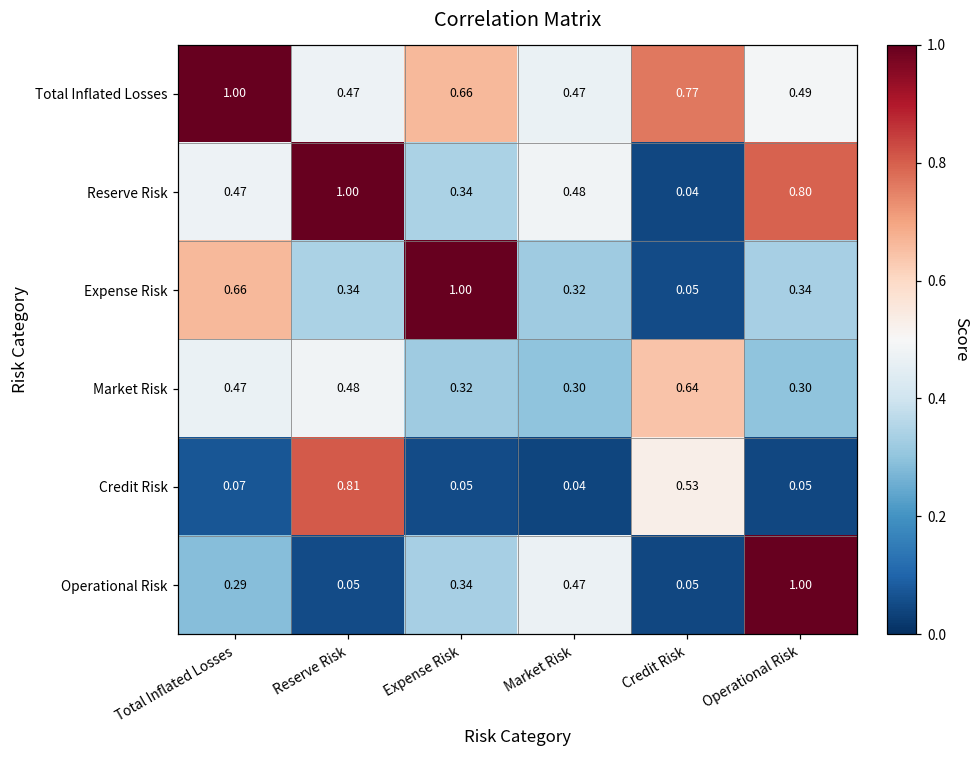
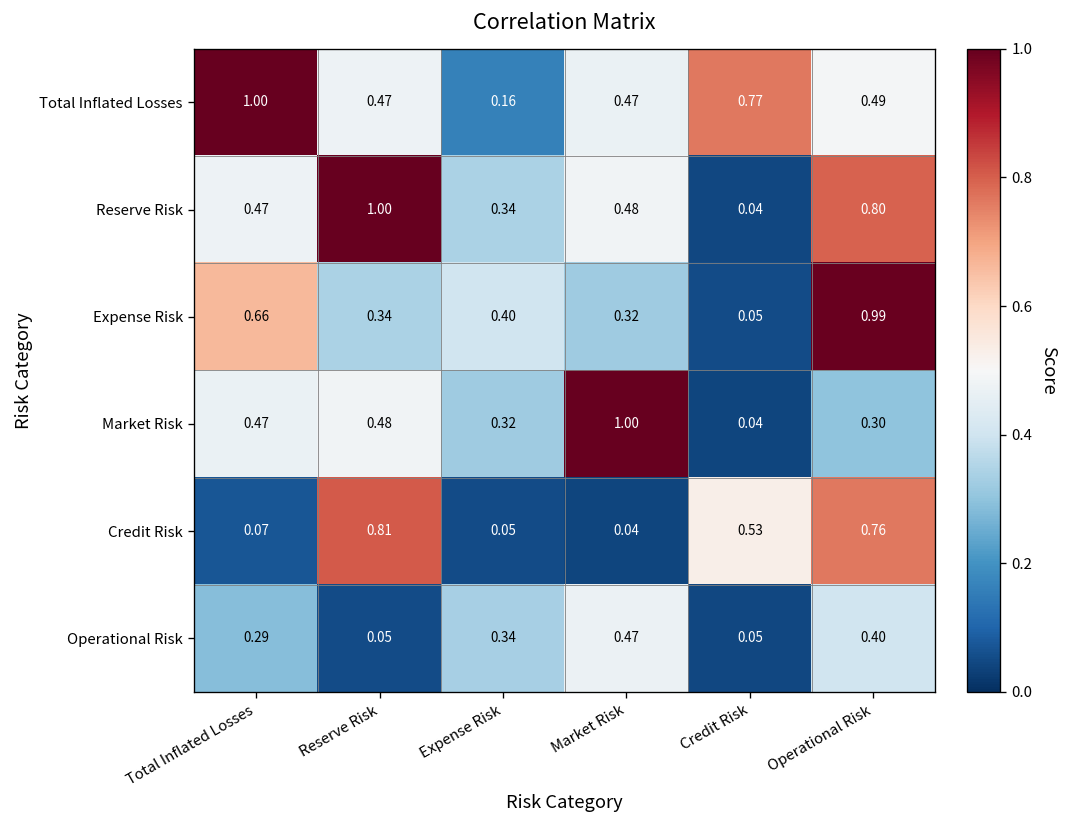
Total Inflated Losses, Expense Risk: 0.66 -> 0.16
Expense Risk, Expense Risk: 1.00 -> 0.40
Expense Risk, Operational Risk: 0.34 -> 0.99
Market Risk, Market Risk: 0.30 -> 1.00
Market Risk, Credit Risk: 0.64 -> 0.04
Credit Risk, Operational Risk: 0.05 -> 0.76
Operational Risk, Operational Risk: 1.00 -> 0.40
